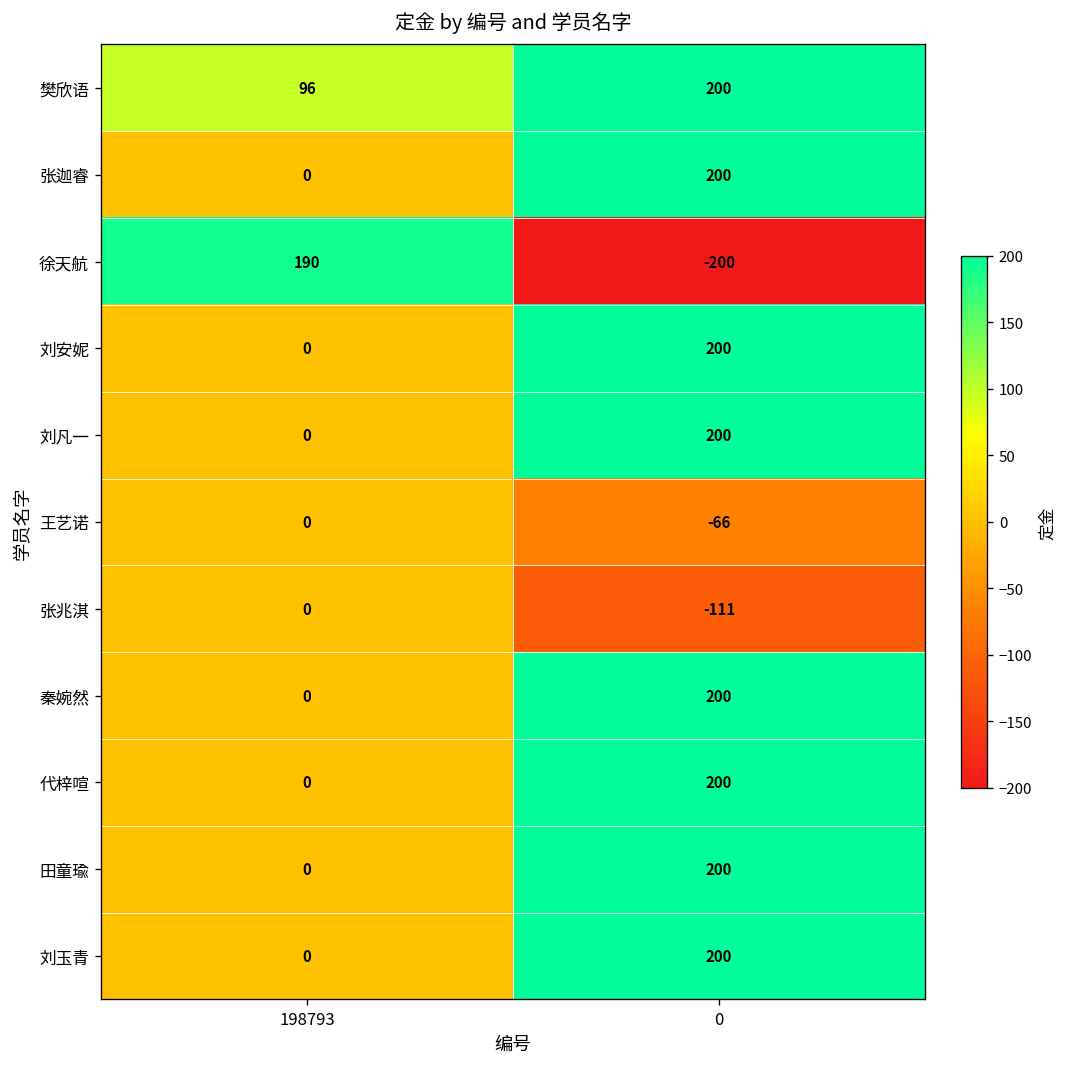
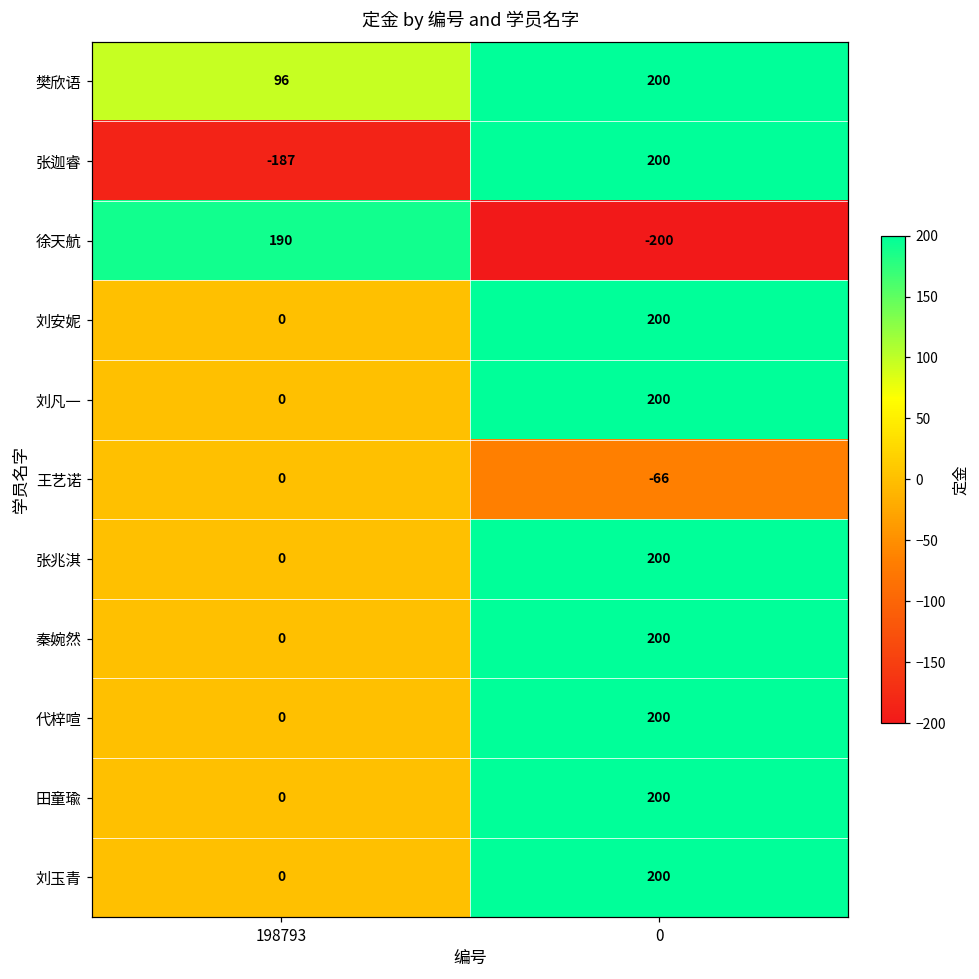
张迦睿, 198793: 0 -> -187
张兆淇, 0: -111 -> 200
